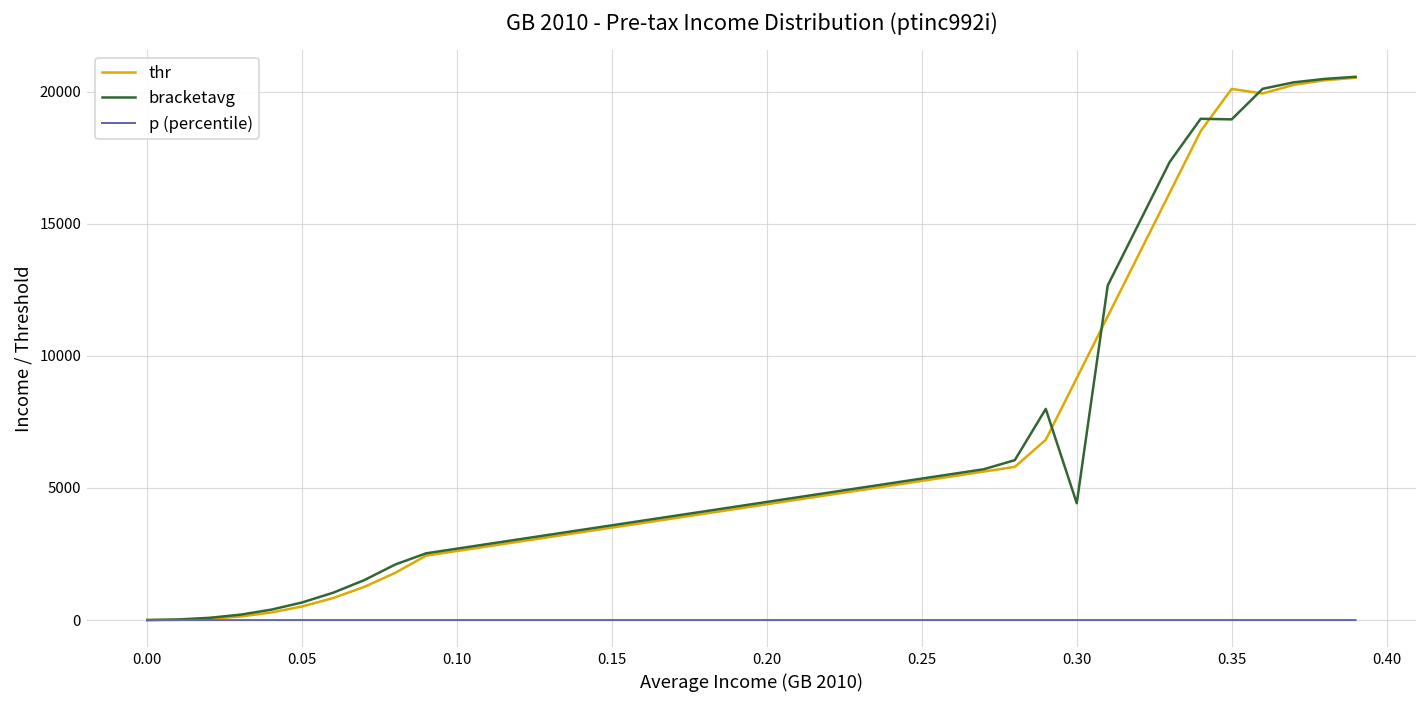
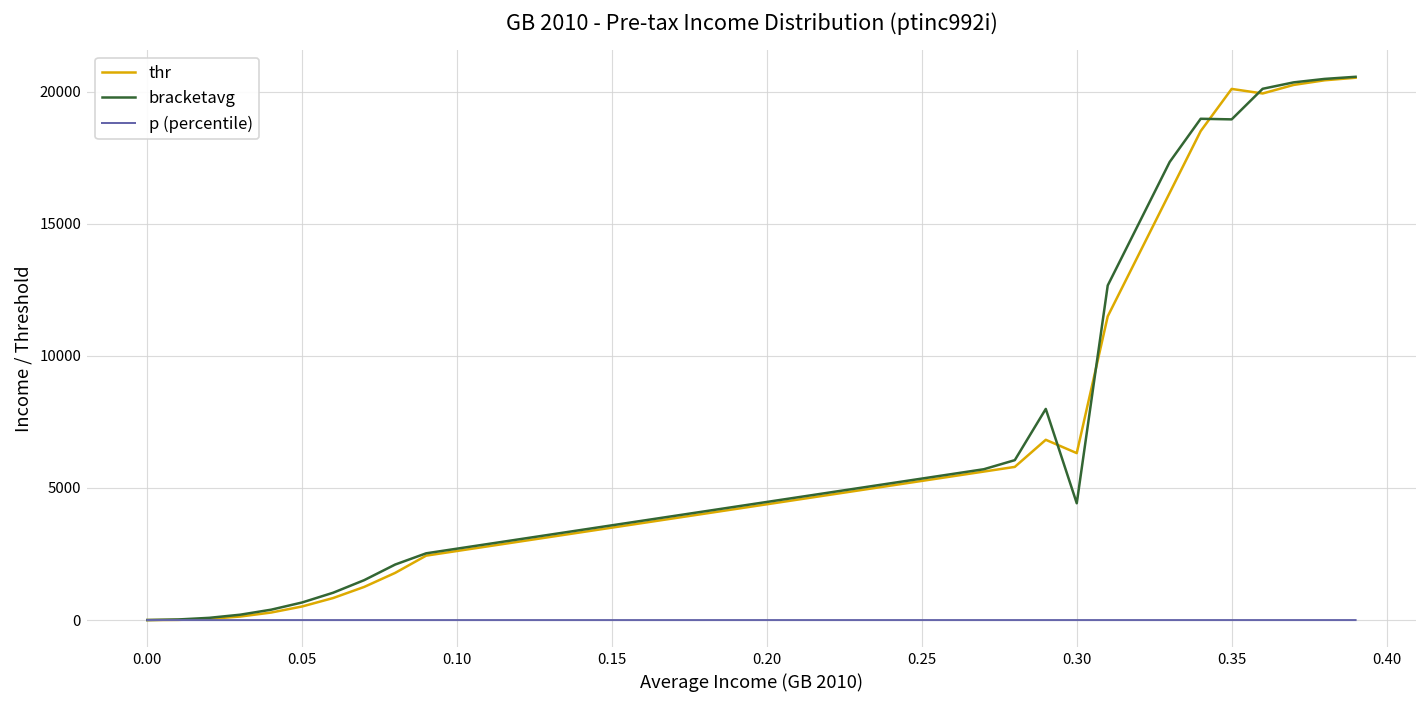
thr, 0.30: 9200 -> 6300
